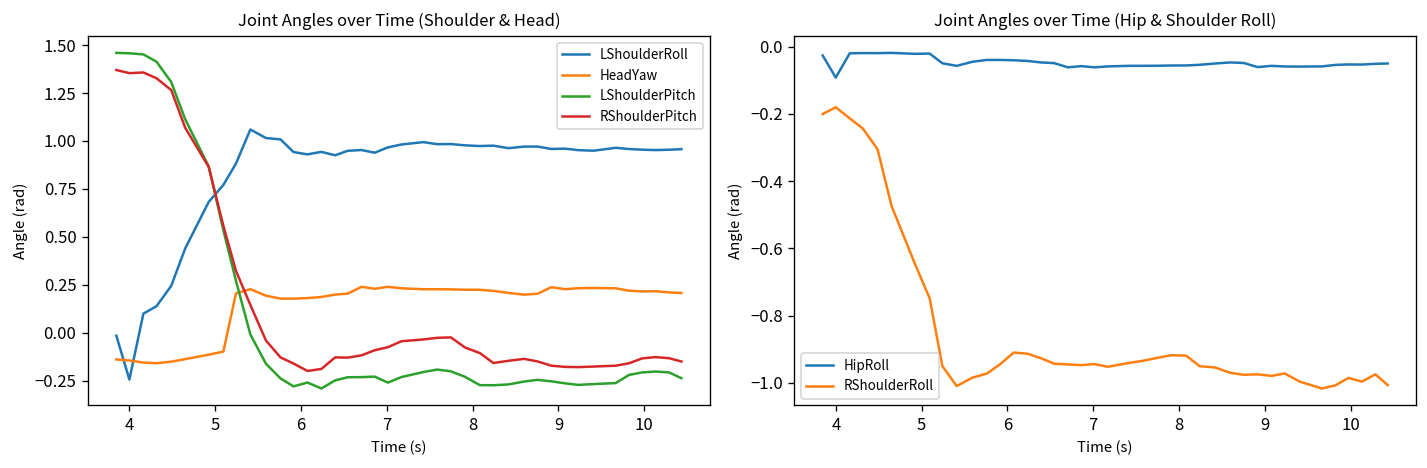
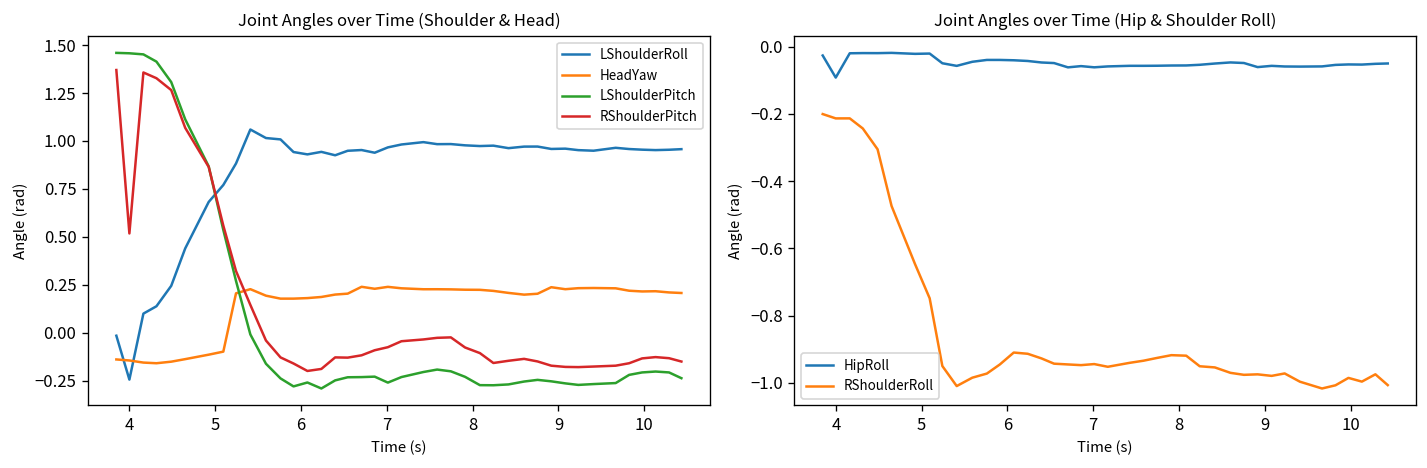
Joint Angles over Time (Shoulder & Head), RShoulderPitch, 4: 1.35 -> 0.52
Joint Angles over Time (Hip & Shoulder Roll), RShoulderRoll, 4: -0.18 -> -0.21
